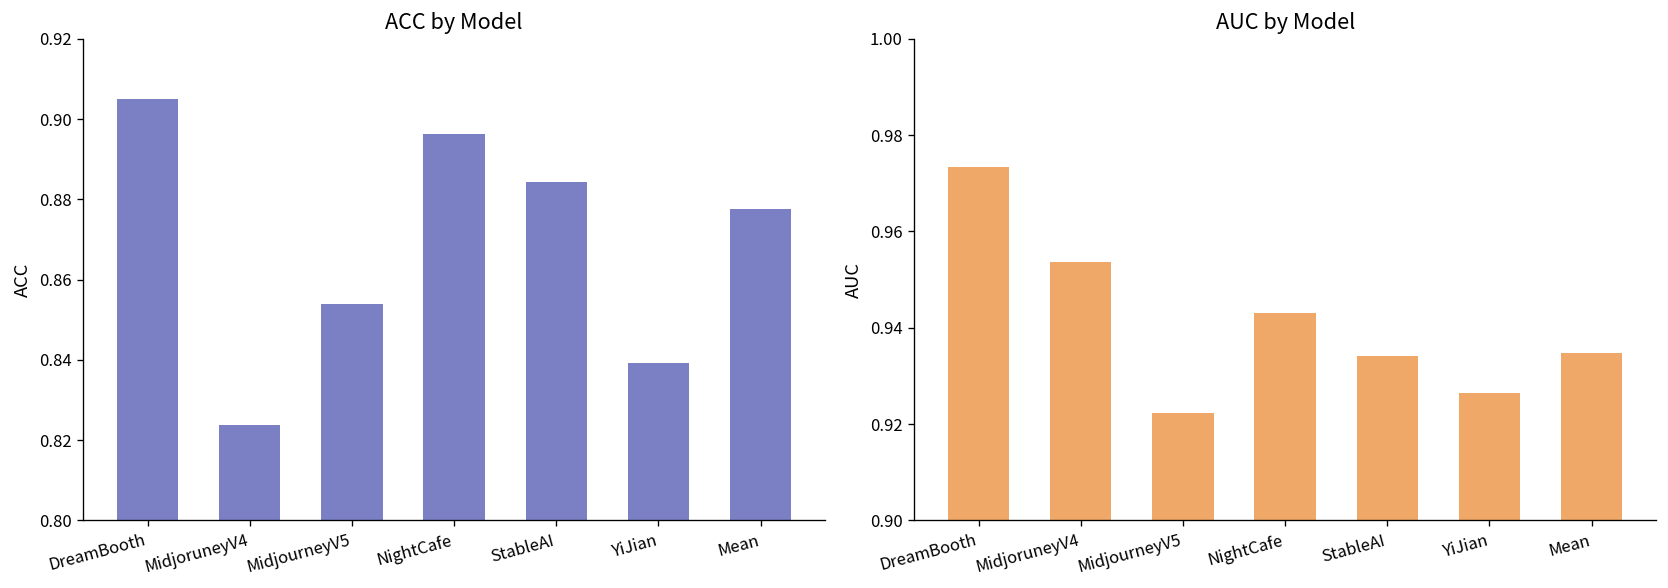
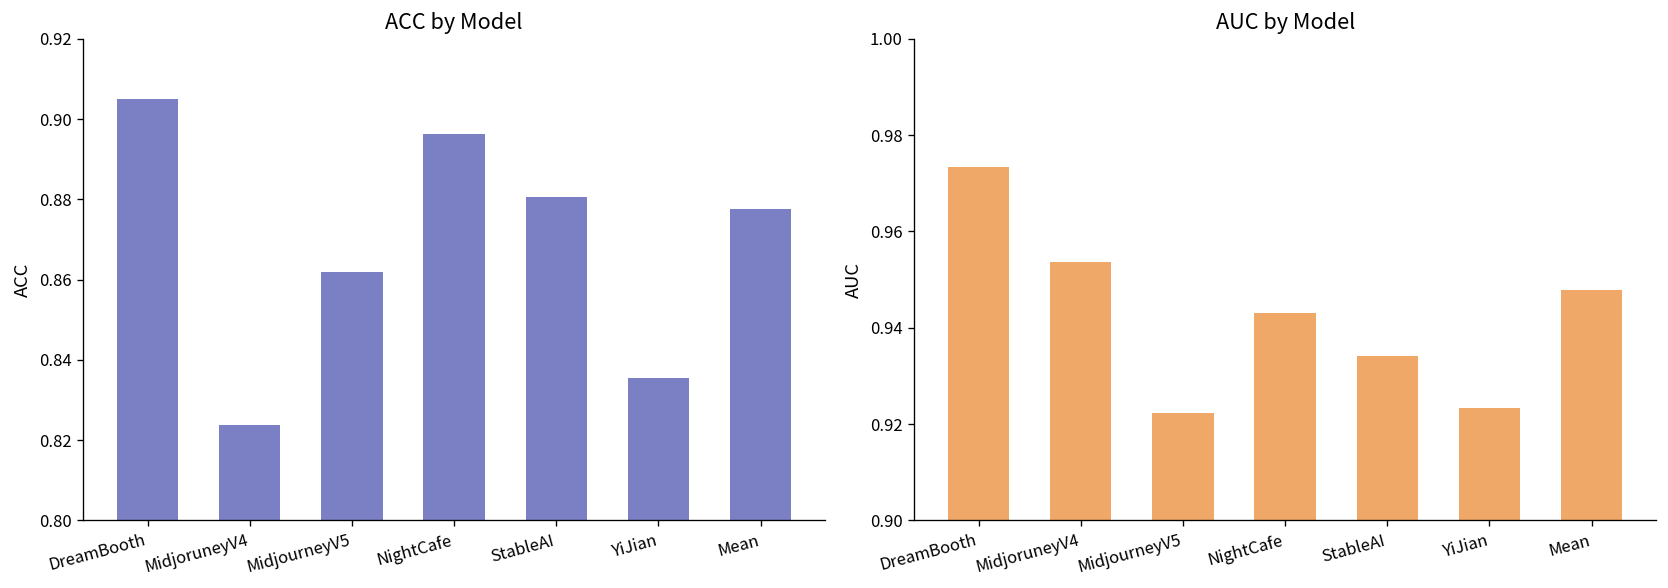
ACC by Model, MidjourneyV5: 0.854 -> 0.862
ACC by Model, StableAI: 0.884 -> 0.881
ACC by Model, YiJian: 0.839 -> 0.835
AUC by Model, YiJian: 0.926 -> 0.923
AUC by Model, Mean: 0.935 -> 0.948
